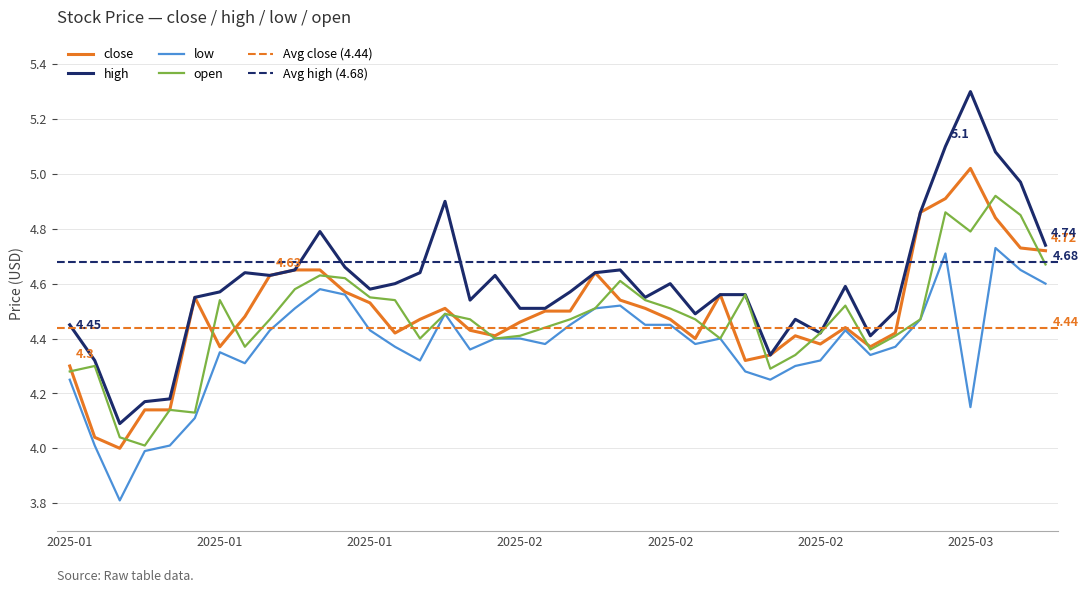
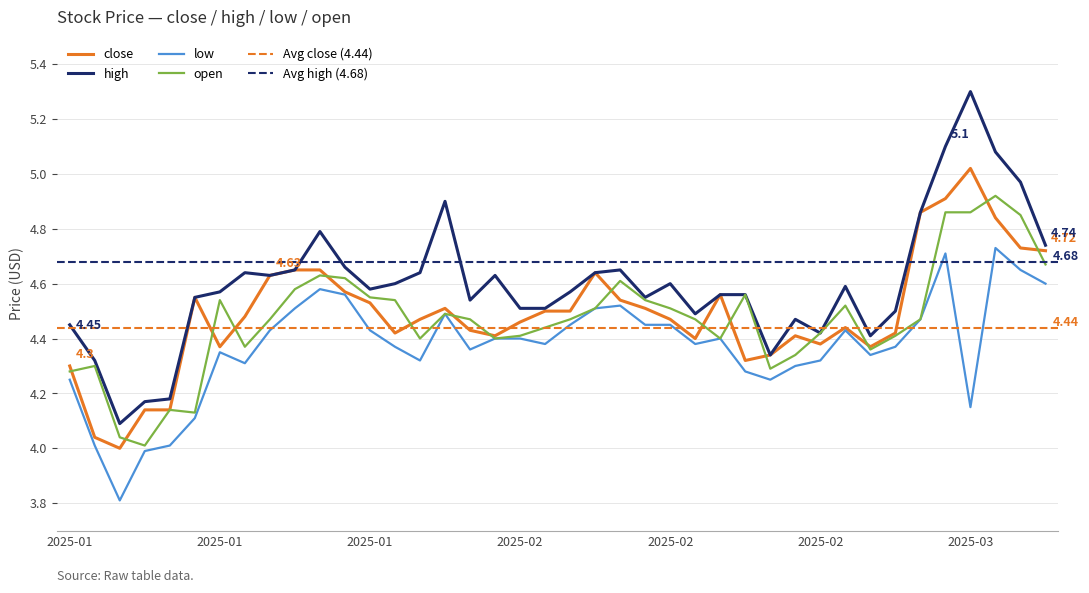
open, 2025-03: 4.79 -> 4.86
